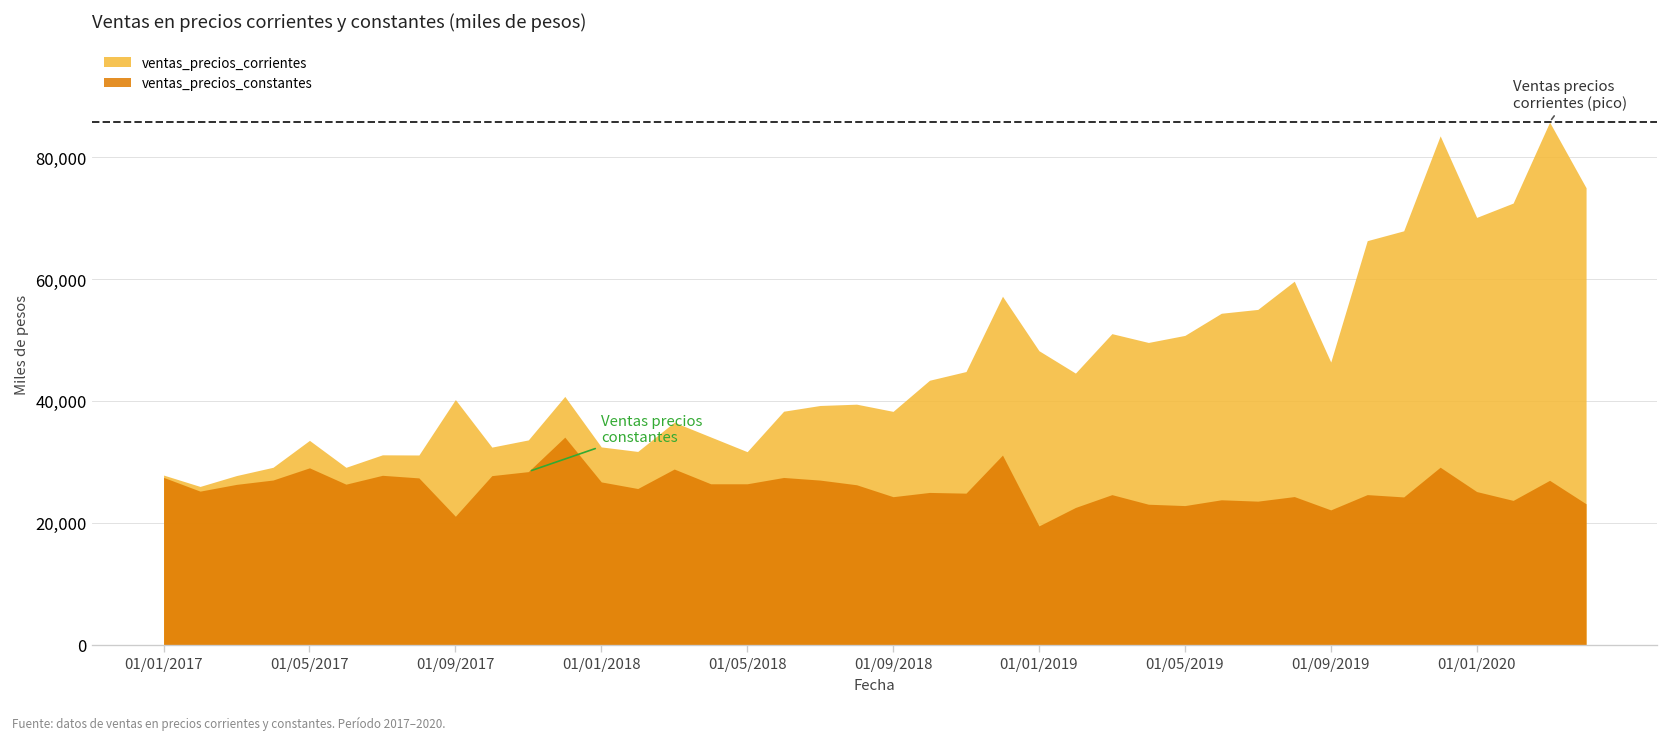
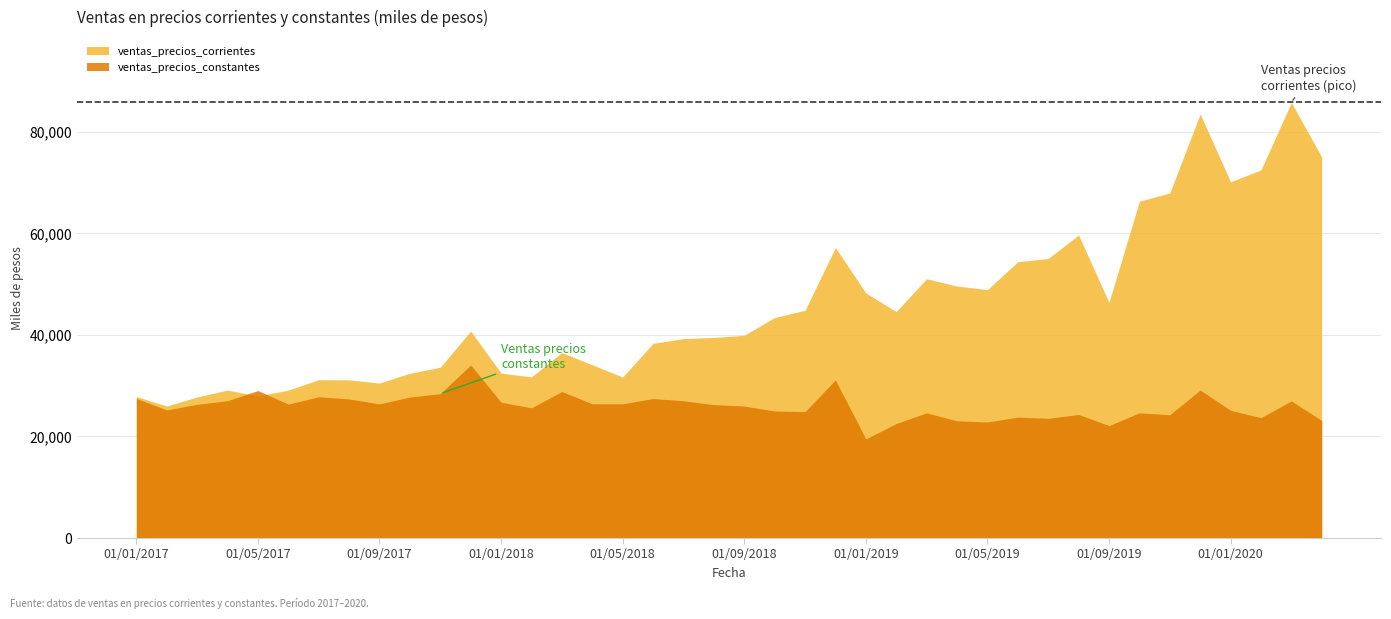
ventas_precios_corrientes, 01/05/2017: 34,000 -> 28,000
ventas_precios_corrientes, 01/09/2017: 40,000 -> 31,000
ventas_precios_constantes, 01/09/2017: 21,000 -> 26,000
ventas_precios_corrientes, 01/09/2018: 38,000 -> 40,000
ventas_precios_constantes, 01/09/2018: 24,000 -> 26,000
ventas_precios_corrientes, 01/05/2019: 51,000 -> 49,000
